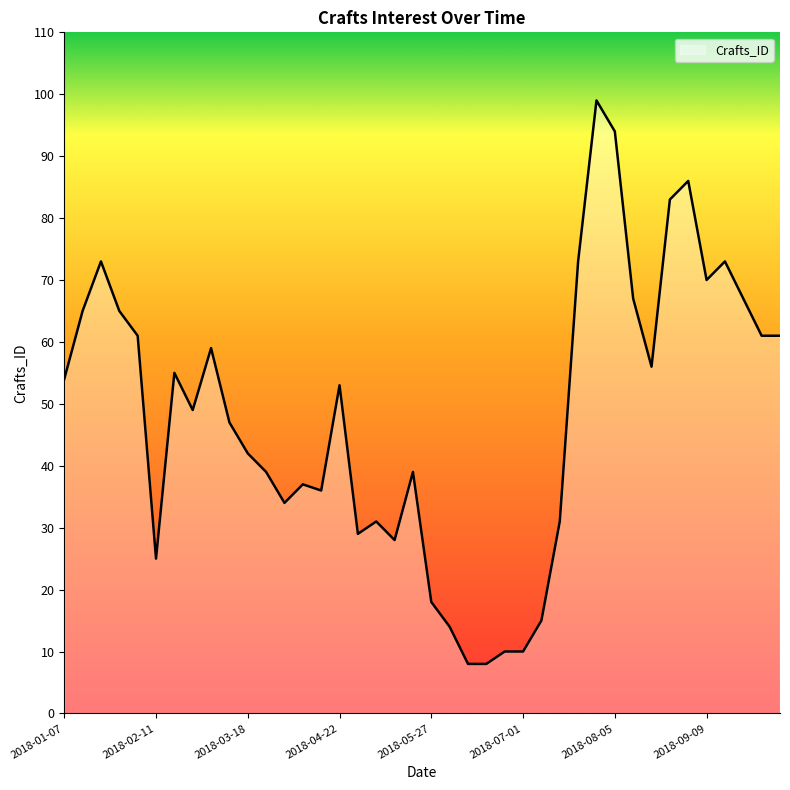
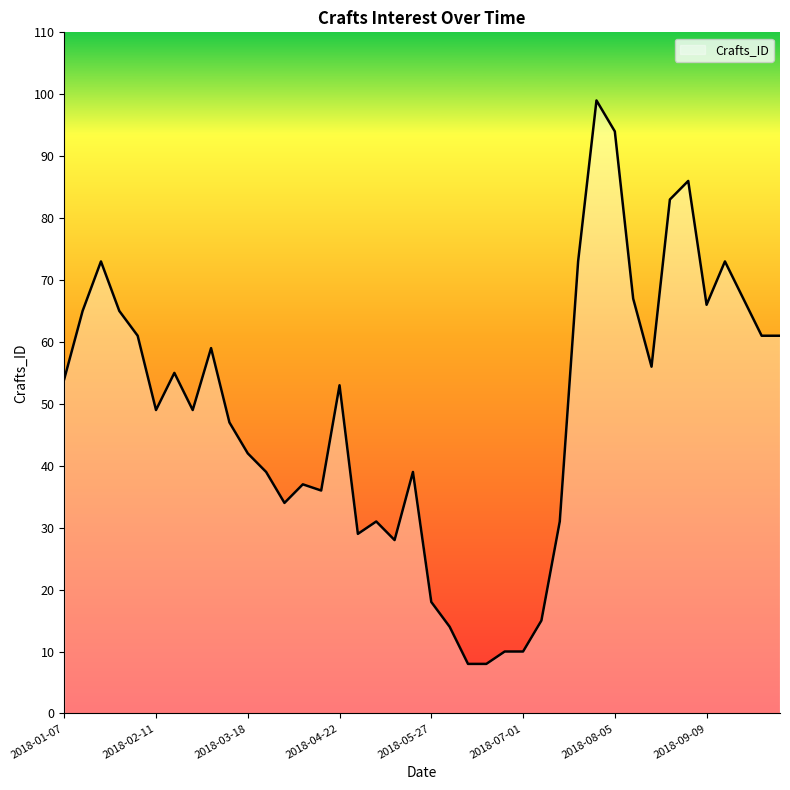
2018-02-11: 25 -> 49
2018-09-09: 70 -> 66
